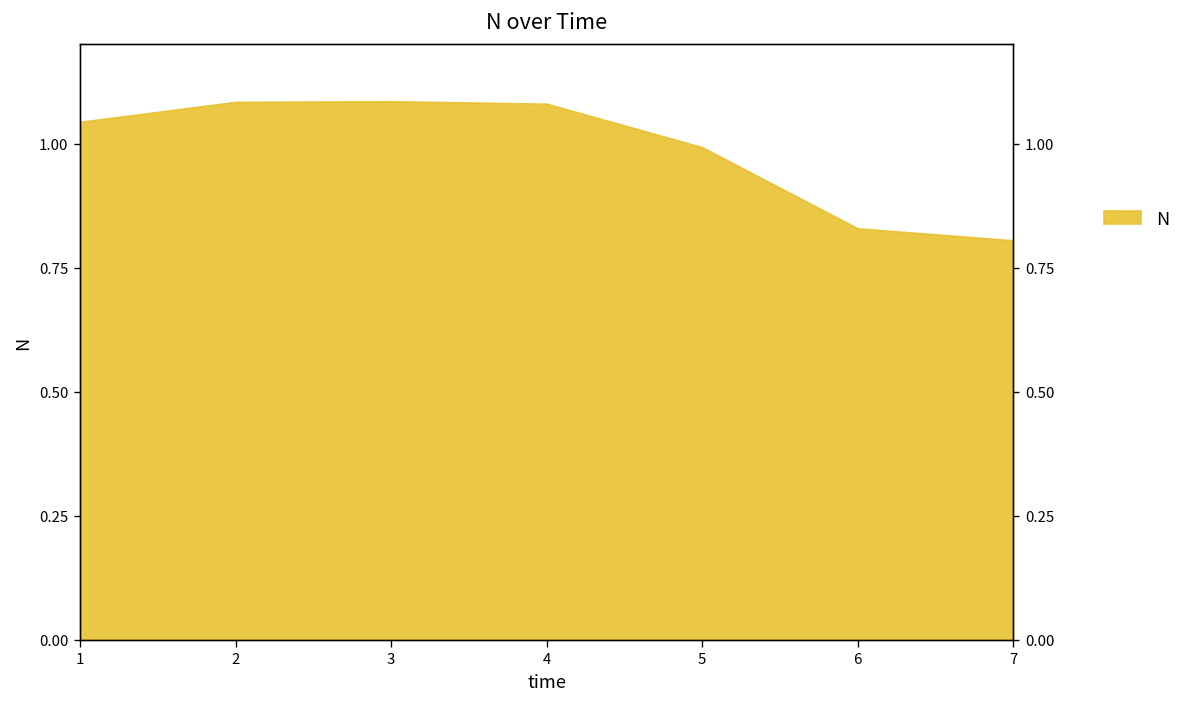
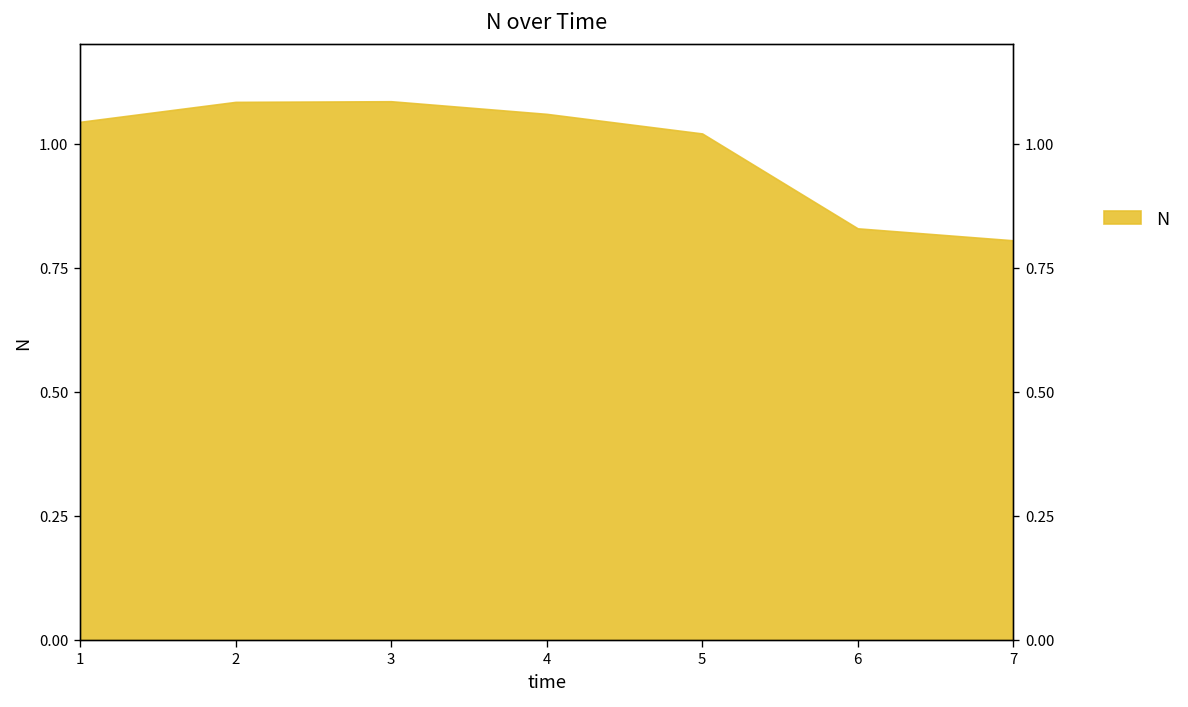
4: 1.08 -> 1.06
5: 0.99 -> 1.02
